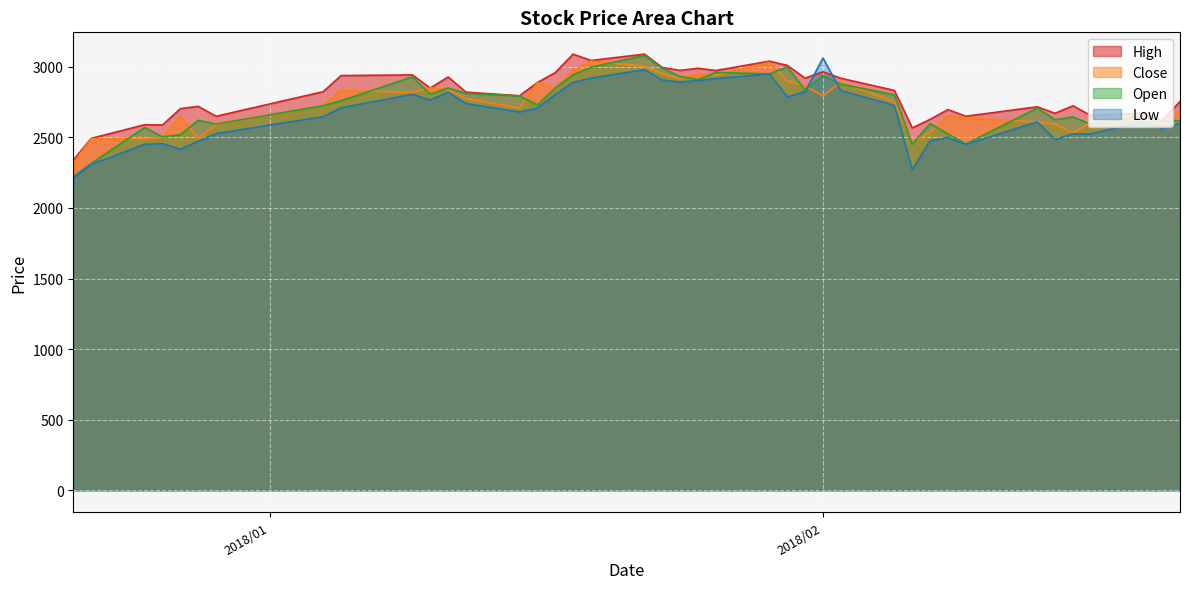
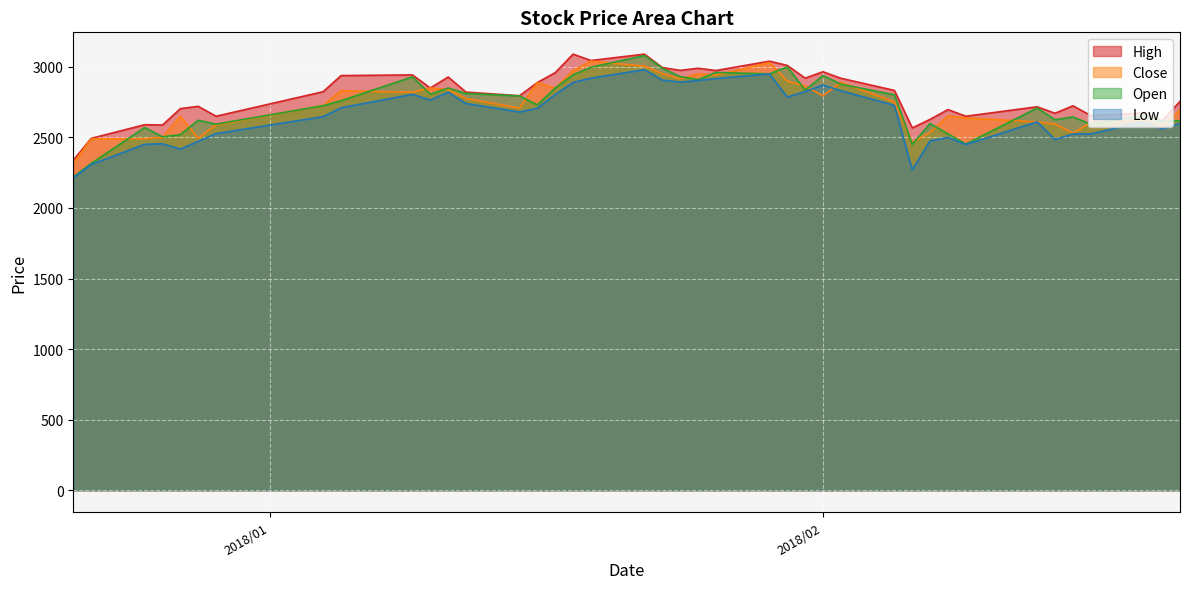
Low, 2018/02: 3060 -> 2870
